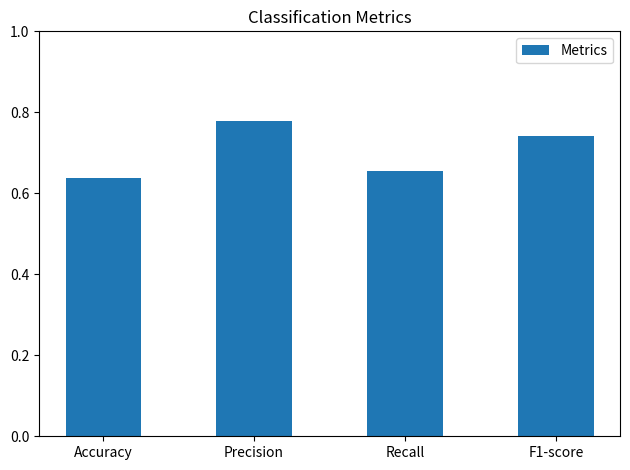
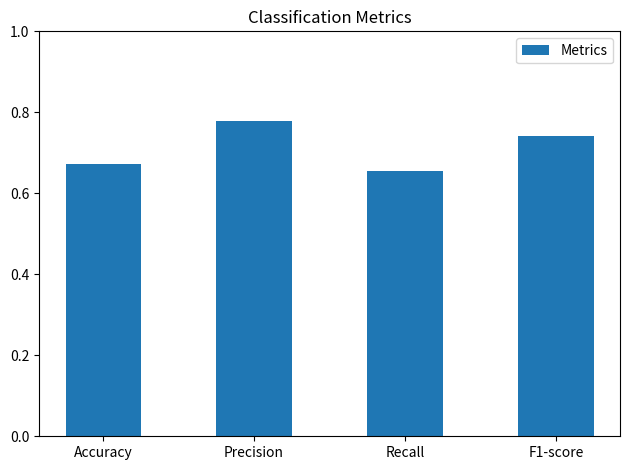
Accuracy: 0.64 -> 0.67
